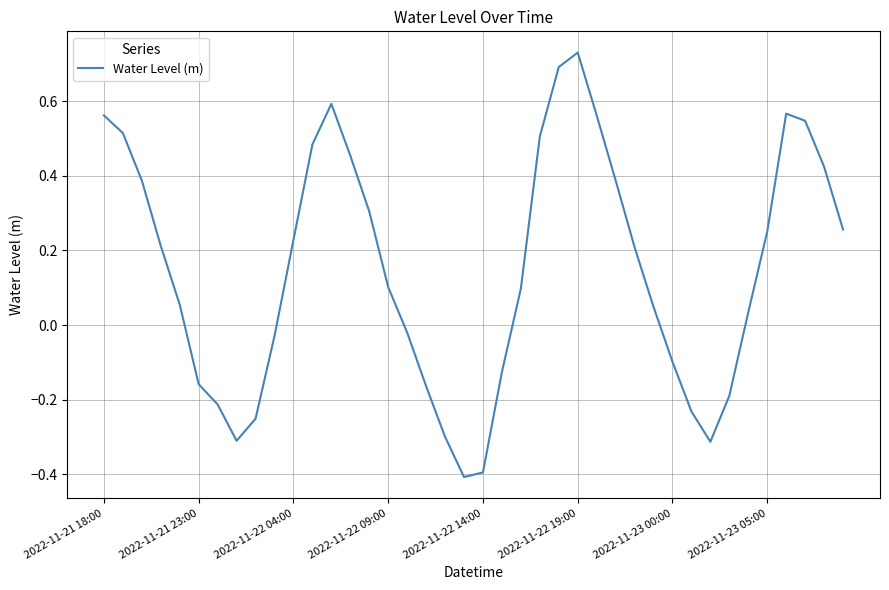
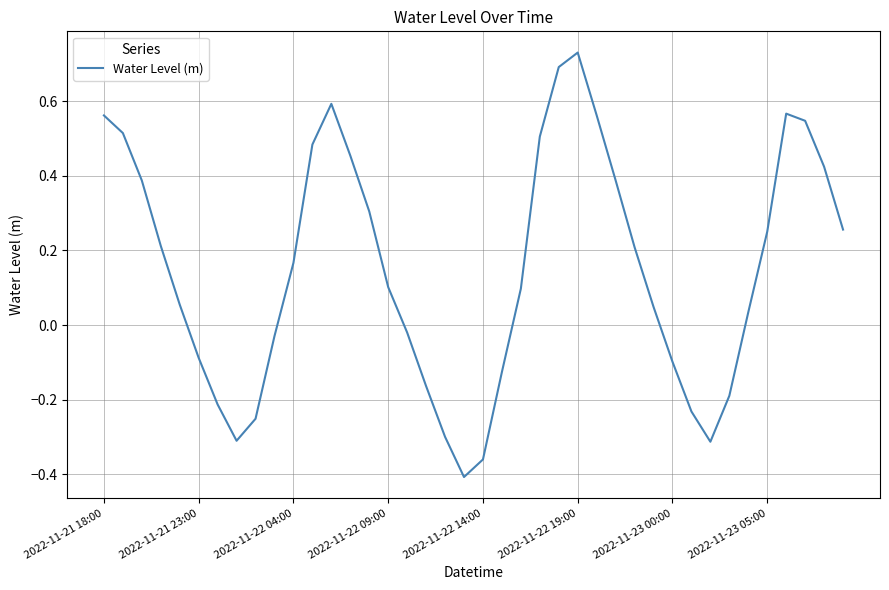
2022-11-21 23:00: -0.16 -> -0.09
2022-11-22 04:00: 0.23 -> 0.17
2022-11-22 14:00: -0.40 -> -0.36
